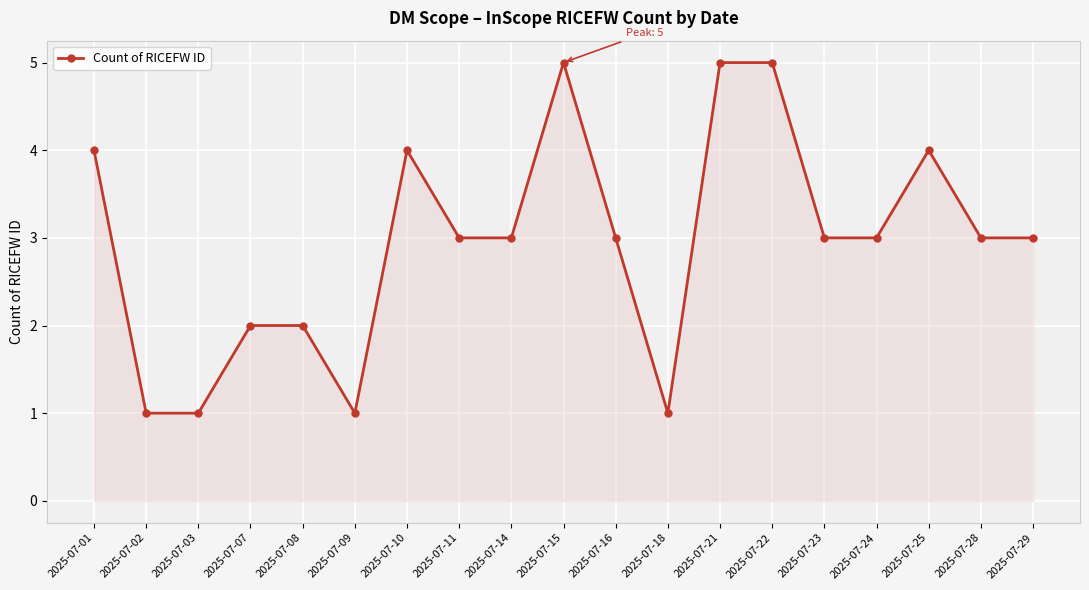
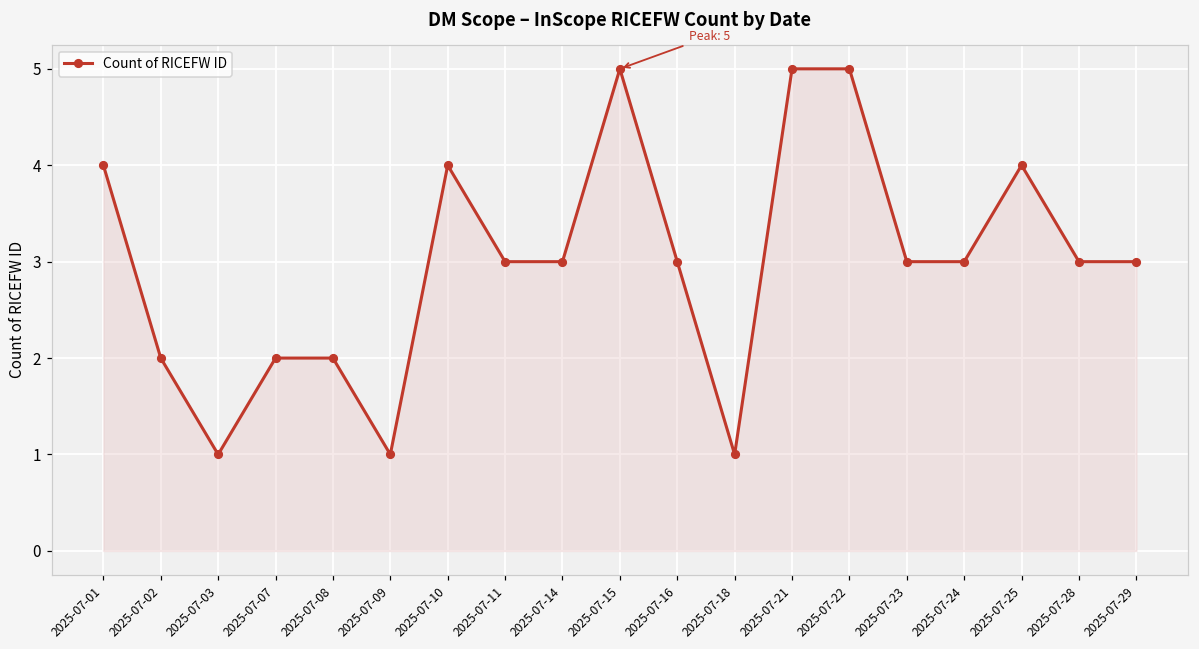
2025-07-02: 1 -> 2
